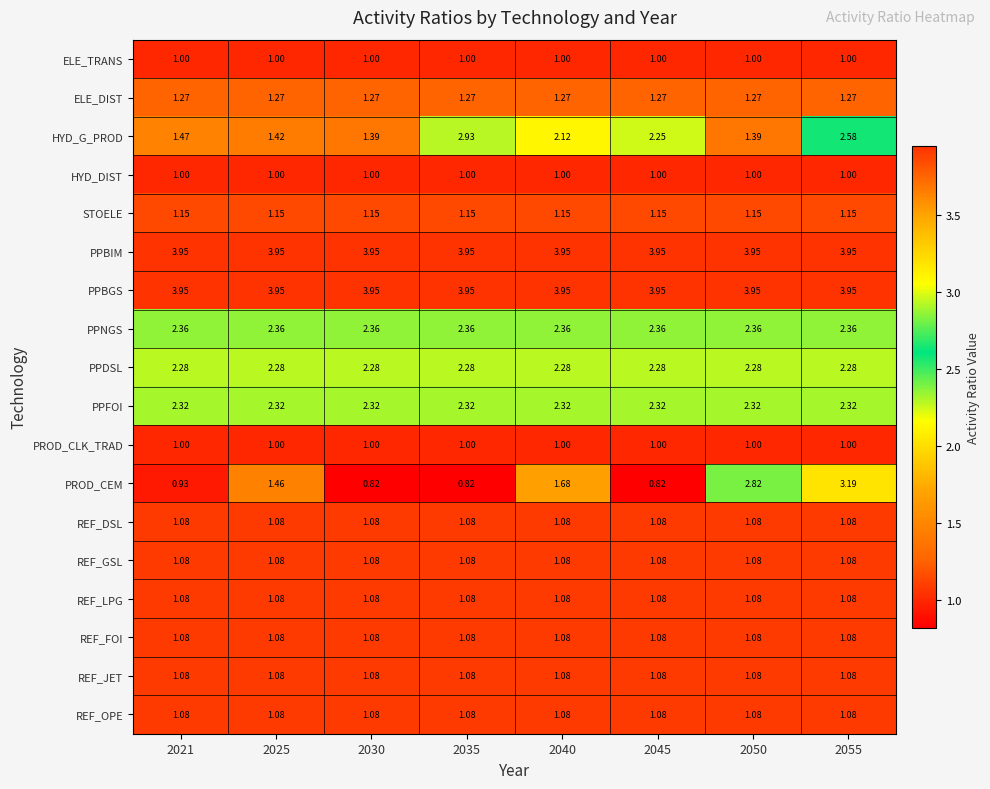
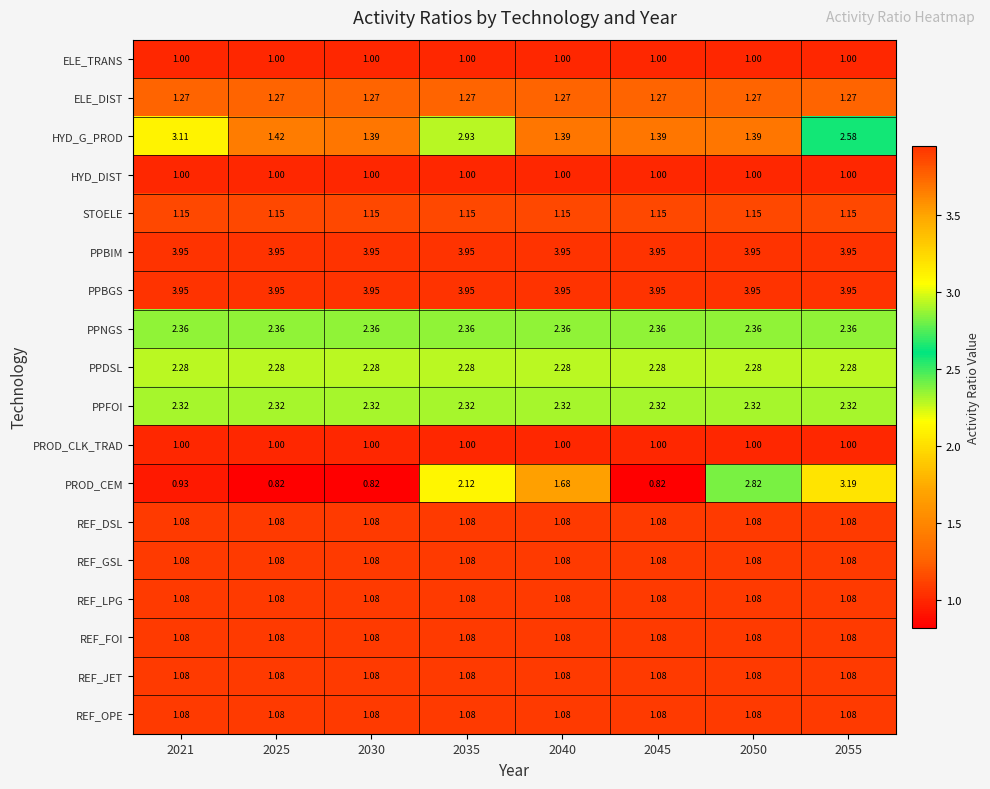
HYD_G_PROD, 2021: 1.47 -> 3.11
HYD_G_PROD, 2040: 2.12 -> 1.39
HYD_G_PROD, 2045: 2.25 -> 1.39
PROD_CEM, 2025: 1.46 -> 0.82
PROD_CEM, 2035: 0.82 -> 2.12
